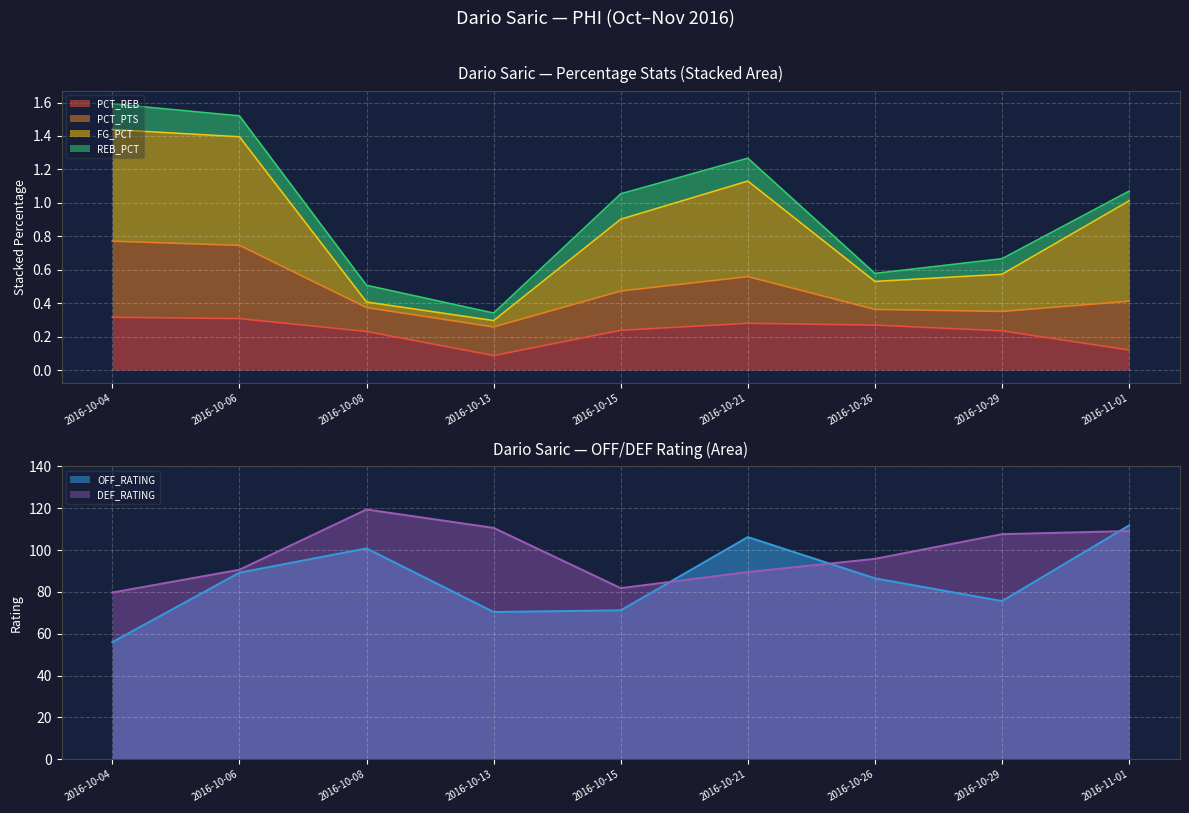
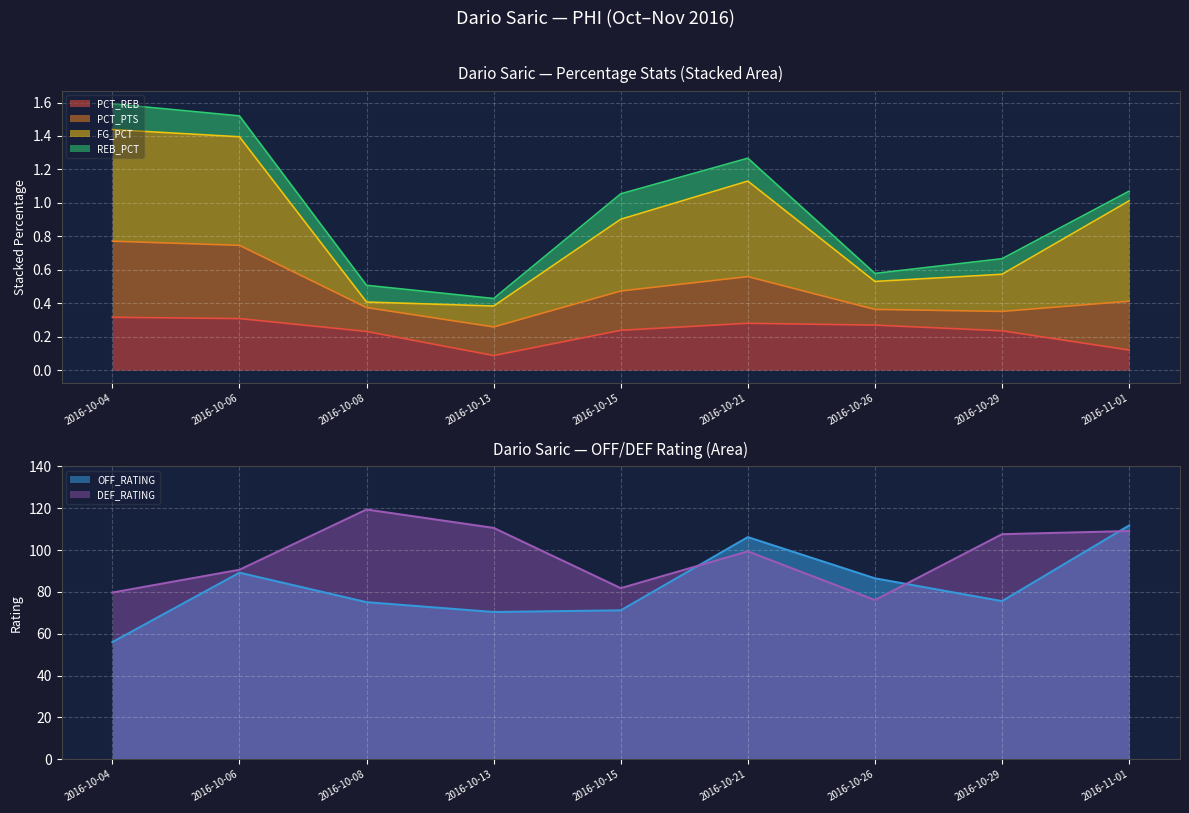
Dario Saric — Percentage Stats (Stacked Area), FG_PCT, 2016-10-13: 0.04 -> 0.13
Dario Saric — OFF/DEF Rating (Area), OFF_RATING, 2016-10-08: 101 -> 75
Dario Saric — OFF/DEF Rating (Area), DEF_RATING, 2016-10-21: 90 -> 99
Dario Saric — OFF/DEF Rating (Area), DEF_RATING, 2016-10-26: 96 -> 76
